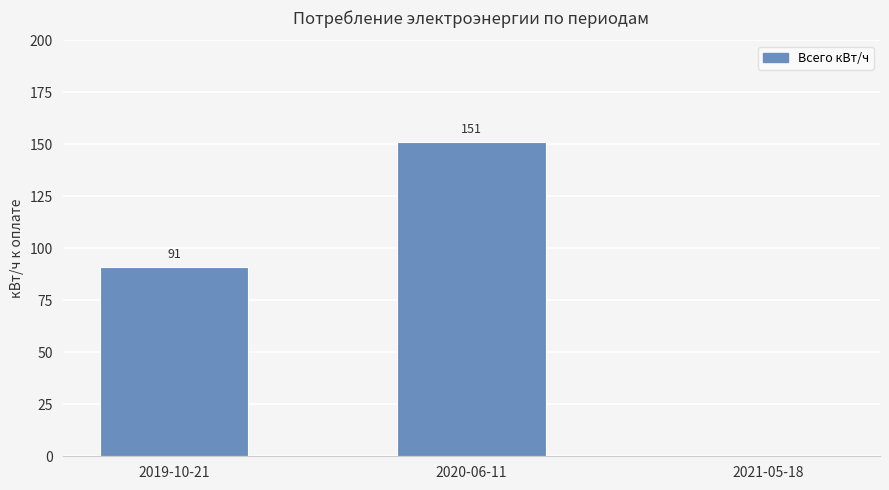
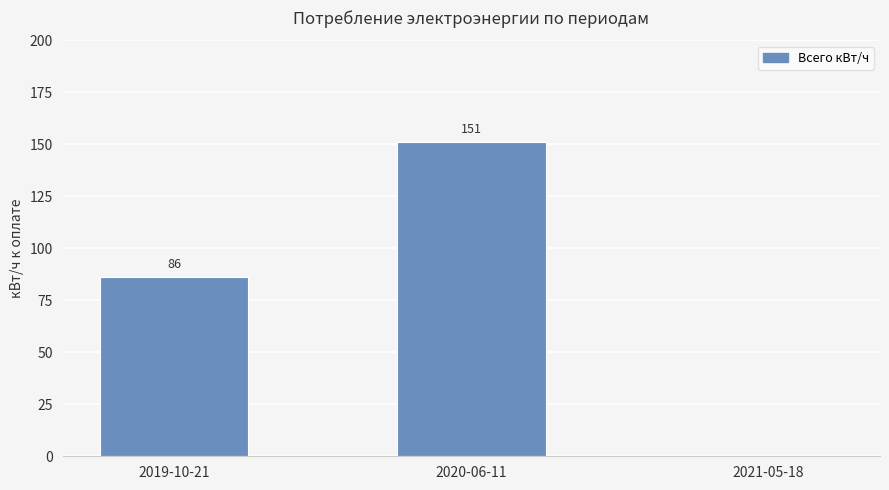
2019-10-21: 91 -> 86
